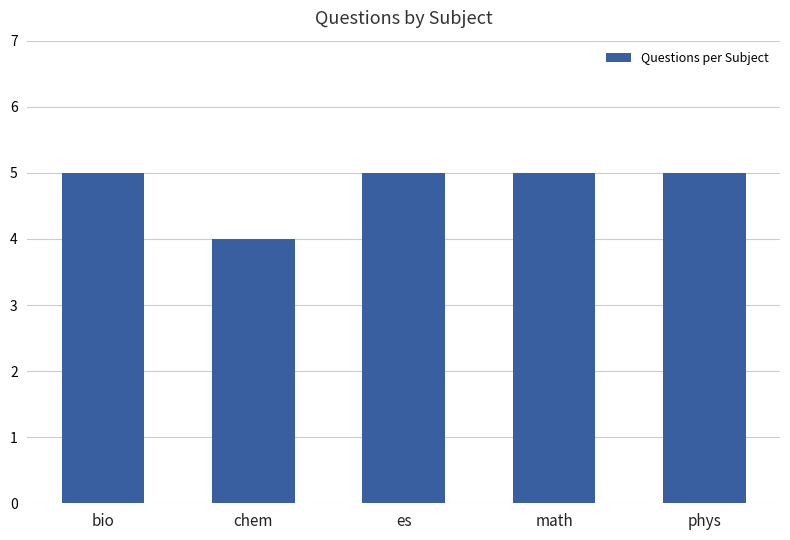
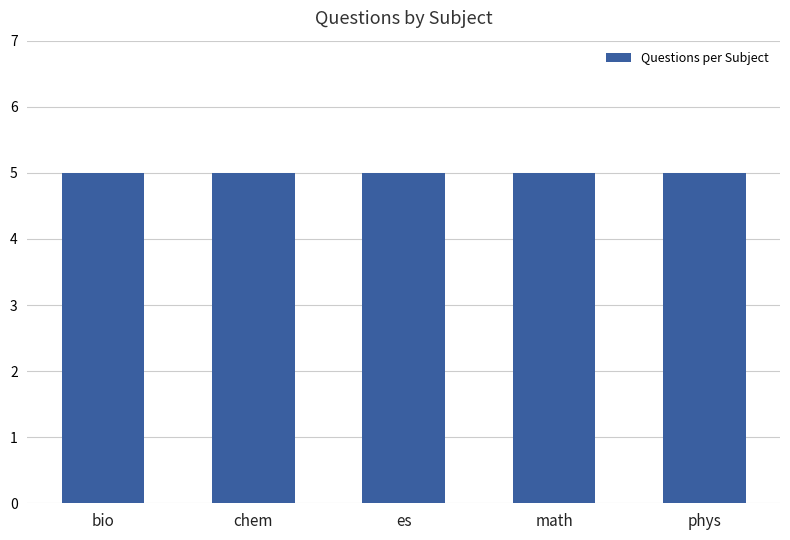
chem: 4 -> 5
